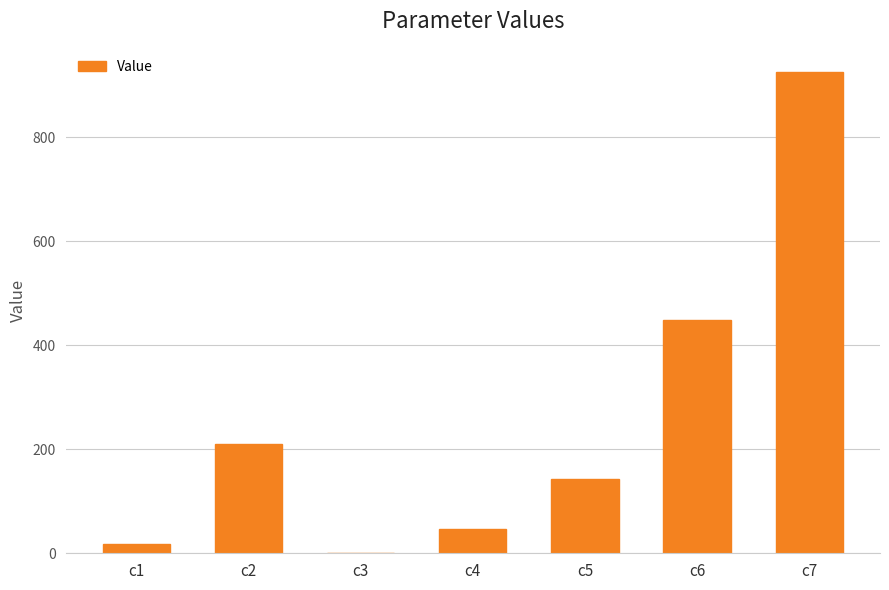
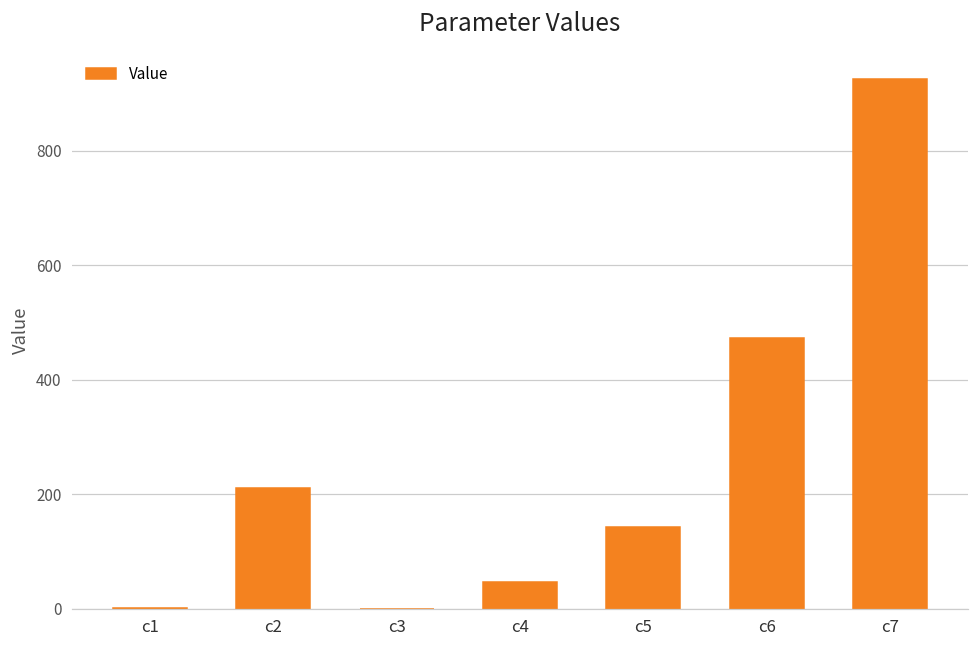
c1: 20 -> 0
c6: 450 -> 470
